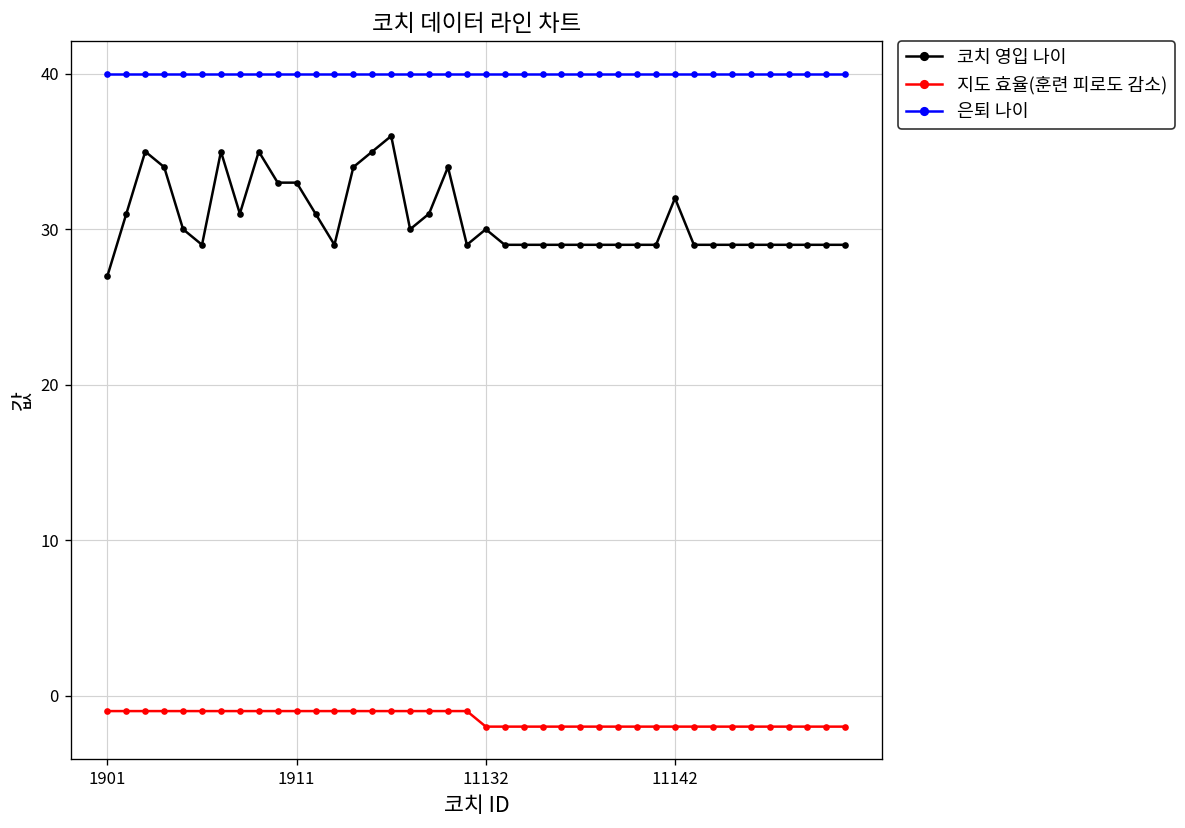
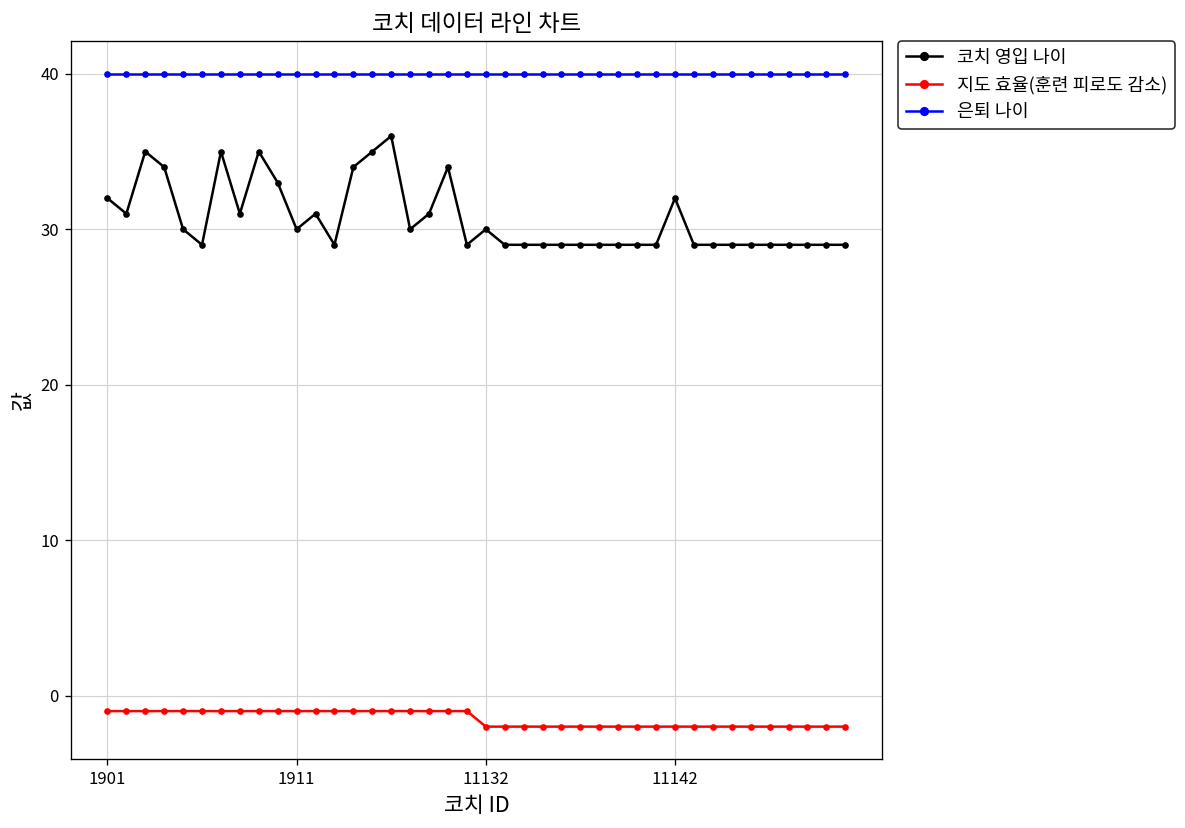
코치 영입 나이, 1901: 27 -> 32
코치 영입 나이, 1911: 33 -> 30
